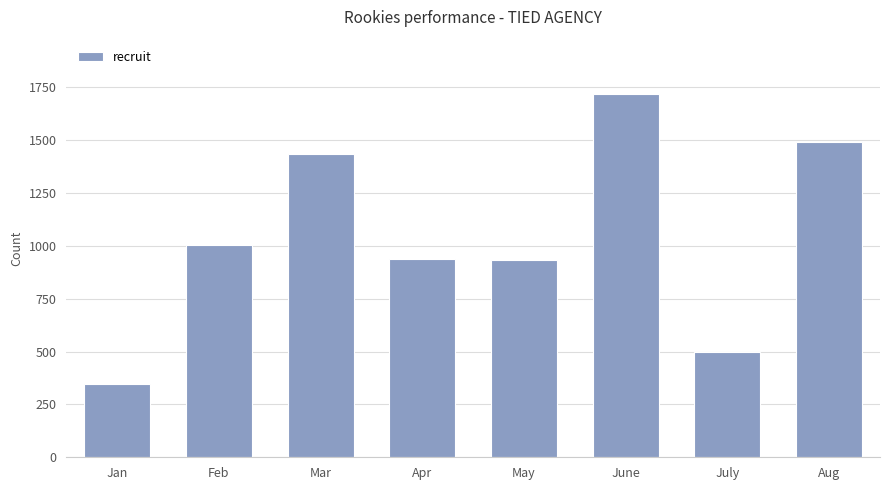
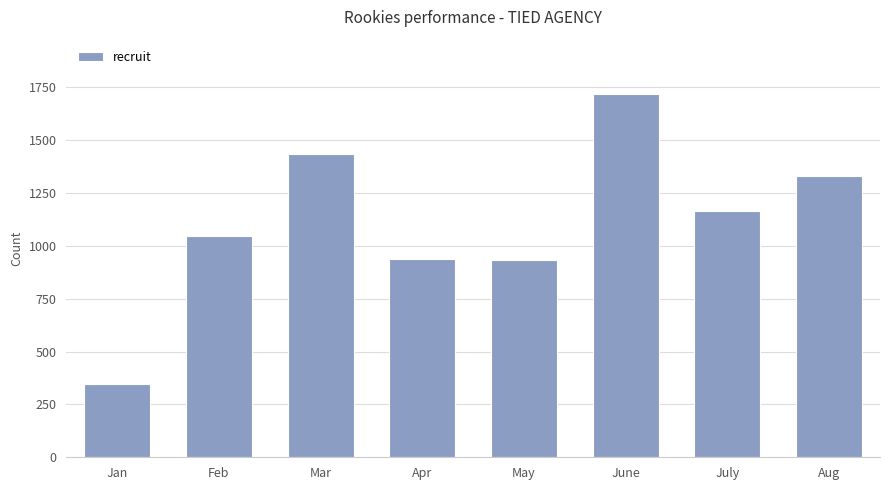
Feb: 1000 -> 1050
July: 500 -> 1160
Aug: 1490 -> 1330
